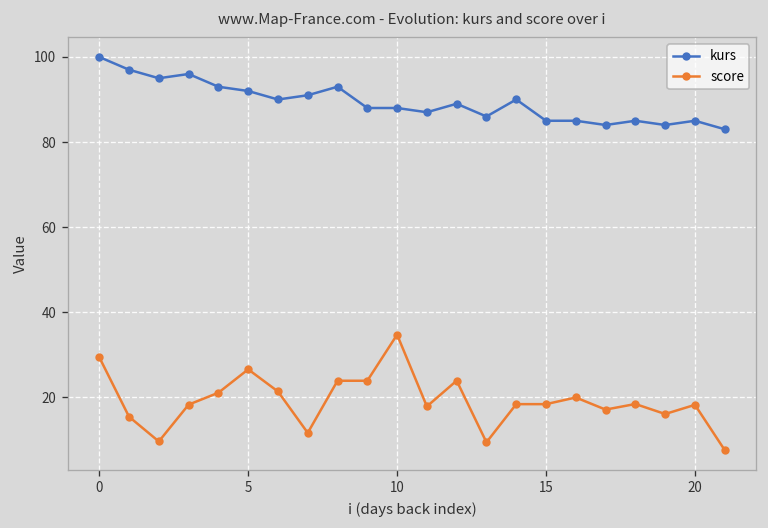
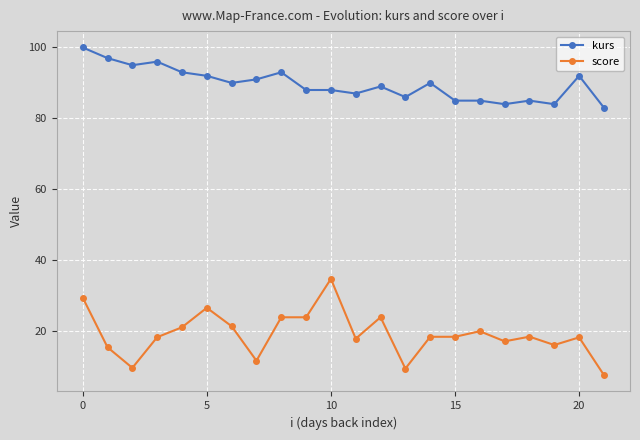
kurs, 20: 85 -> 92
